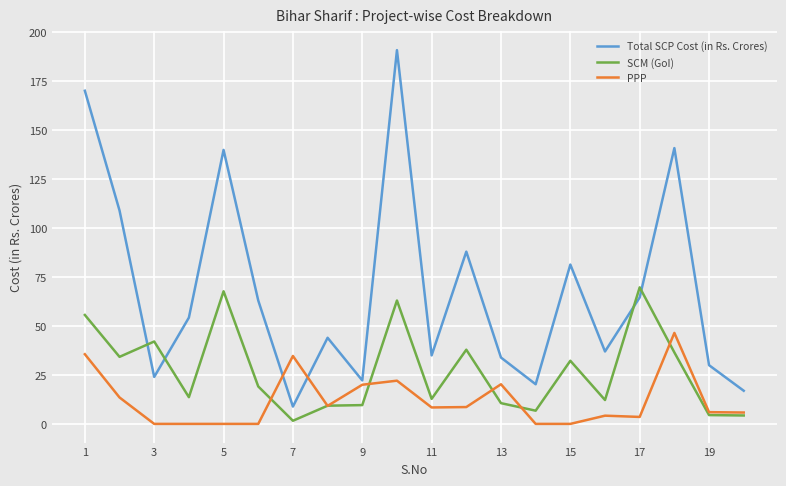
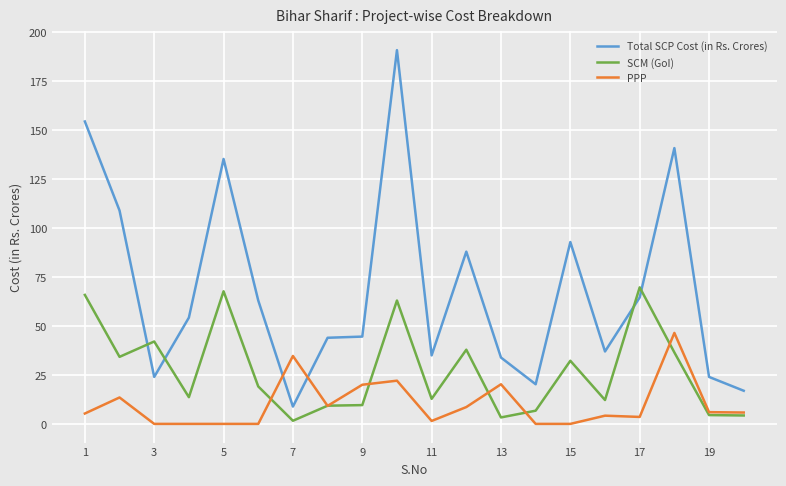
Total SCP Cost (in Rs. Crores), 1: 170 -> 155
SCM (GoI), 1: 56 -> 66
PPP, 1: 36 -> 5
Total SCP Cost (in Rs. Crores), 5: 140 -> 135
Total SCP Cost (in Rs. Crores), 9: 22 -> 45
PPP, 11: 8 -> 2
SCM (GoI), 13: 11 -> 3
Total SCP Cost (in Rs. Crores), 15: 81 -> 93
Total SCP Cost (in Rs. Crores), 19: 30 -> 24
